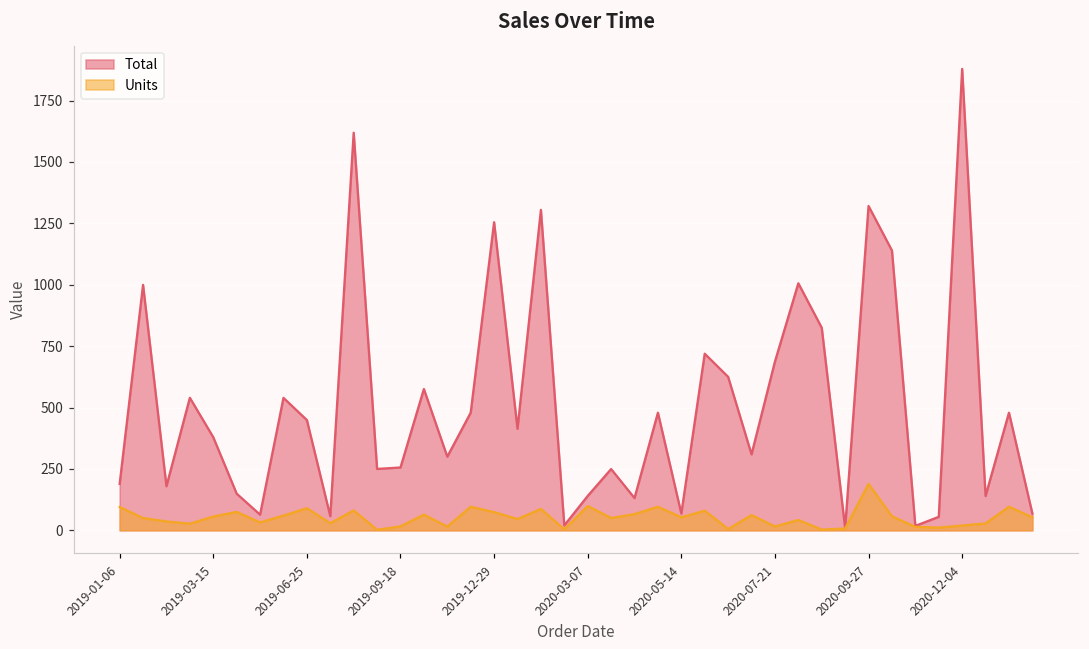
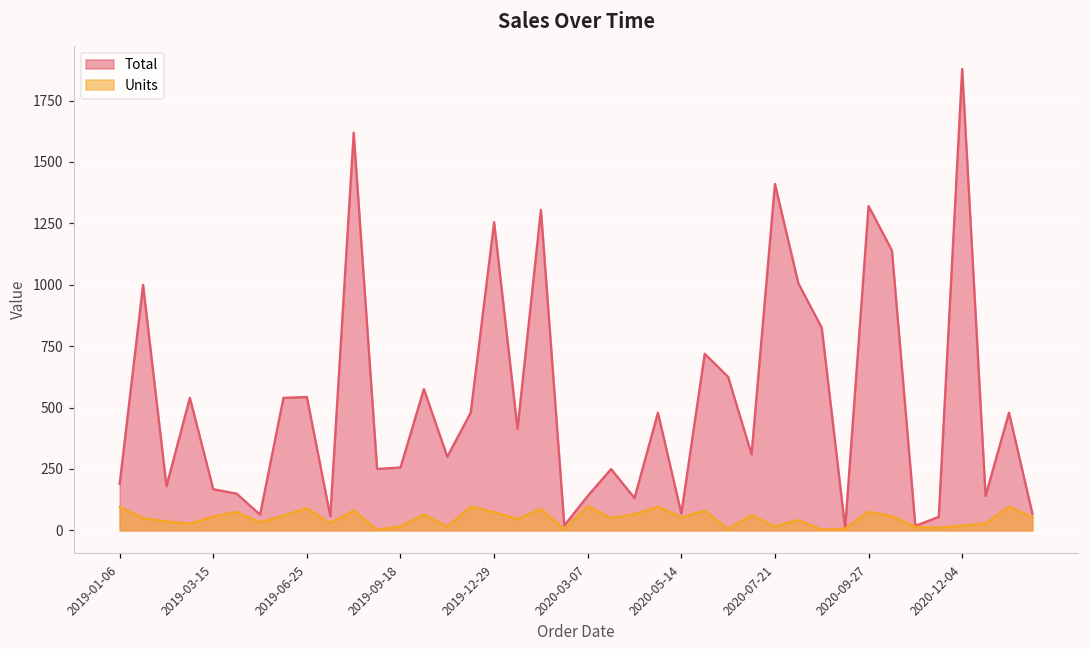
Total, 2019-03-15: 380 -> 170
Total, 2019-06-25: 450 -> 540
Total, 2020-07-21: 690 -> 1410
Units, 2020-09-27: 190 -> 80
